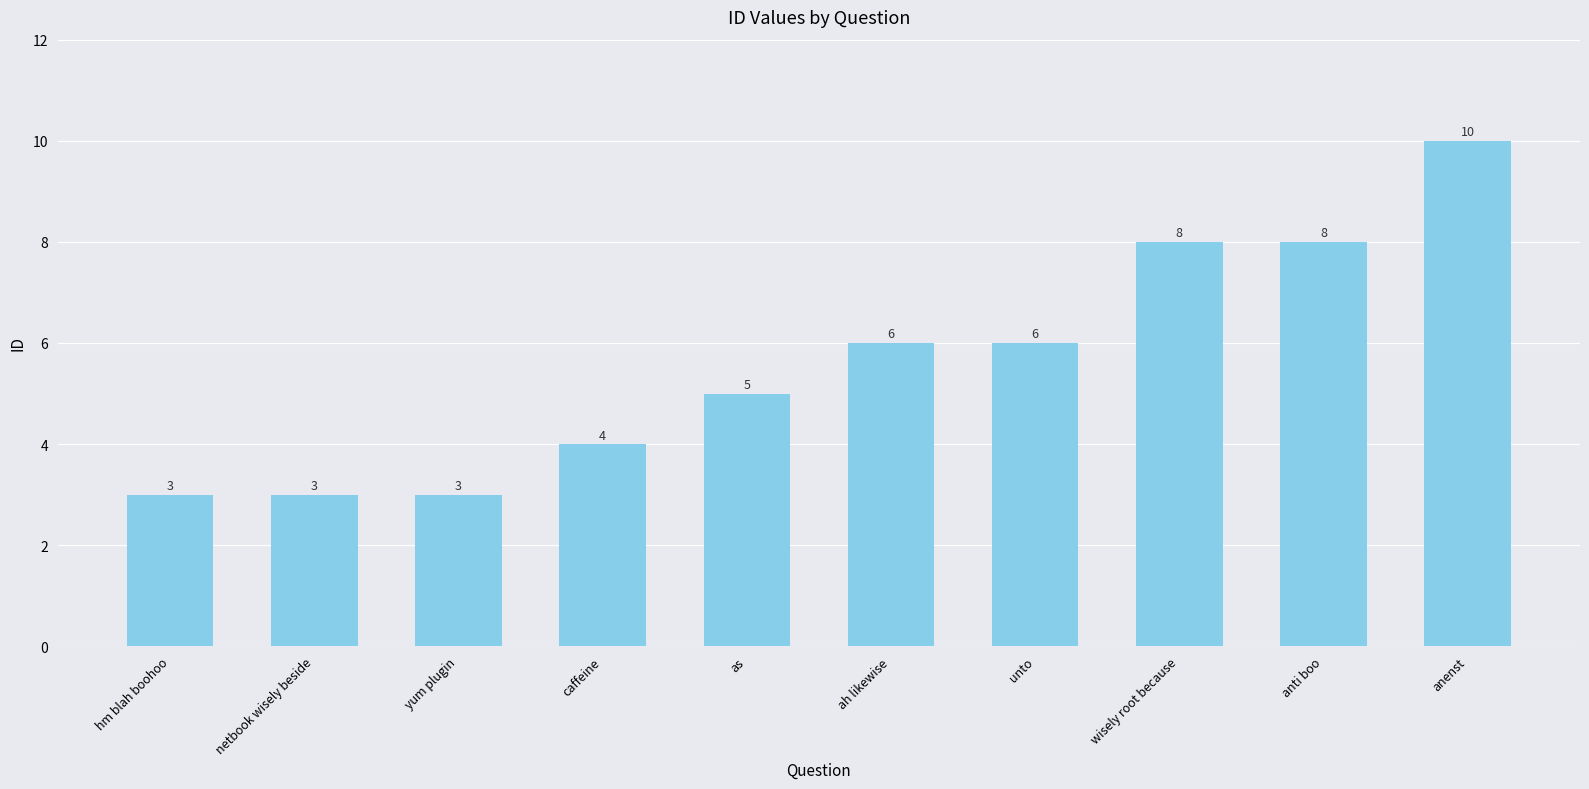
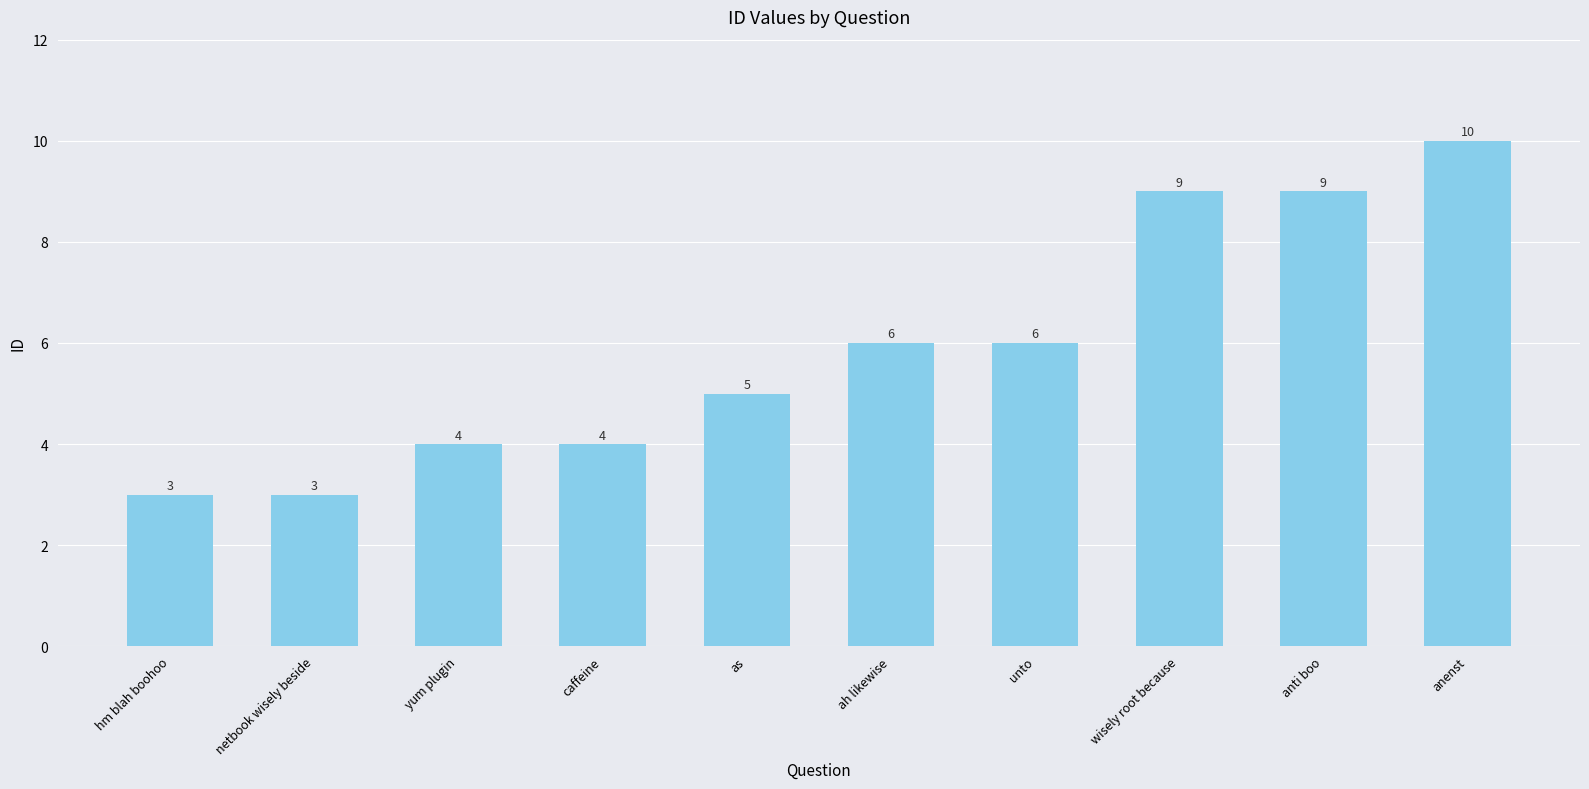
yum plugin: 3 -> 4
wisely root because: 8 -> 9
anti boo: 8 -> 9
